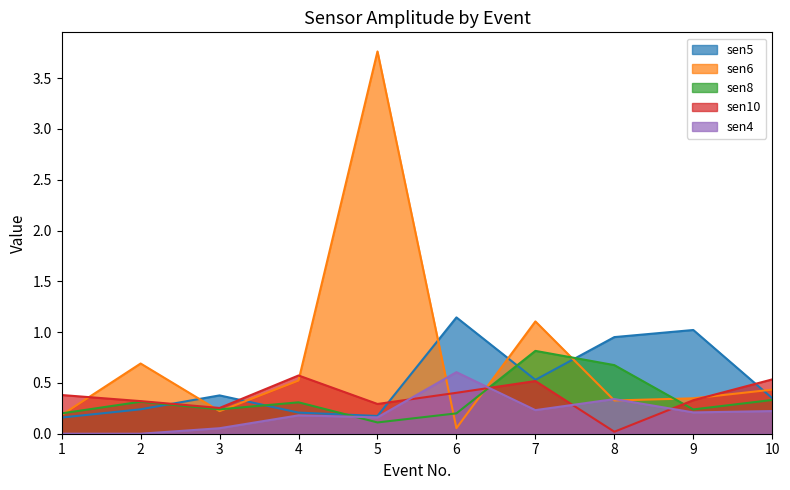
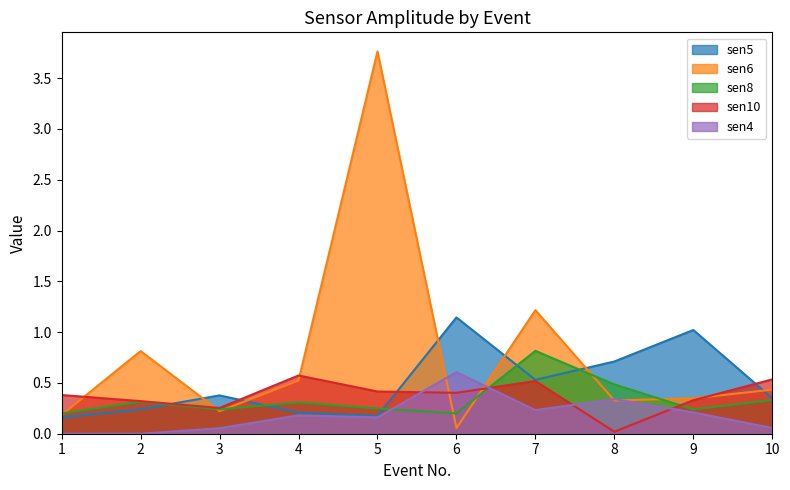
sen6, 2: 0.69 -> 0.81
sen8, 5: 0.11 -> 0.25
sen10, 5: 0.29 -> 0.42
sen6, 7: 1.11 -> 1.22
sen5, 8: 0.95 -> 0.71
sen8, 8: 0.68 -> 0.49
sen4, 10: 0.22 -> 0.06
